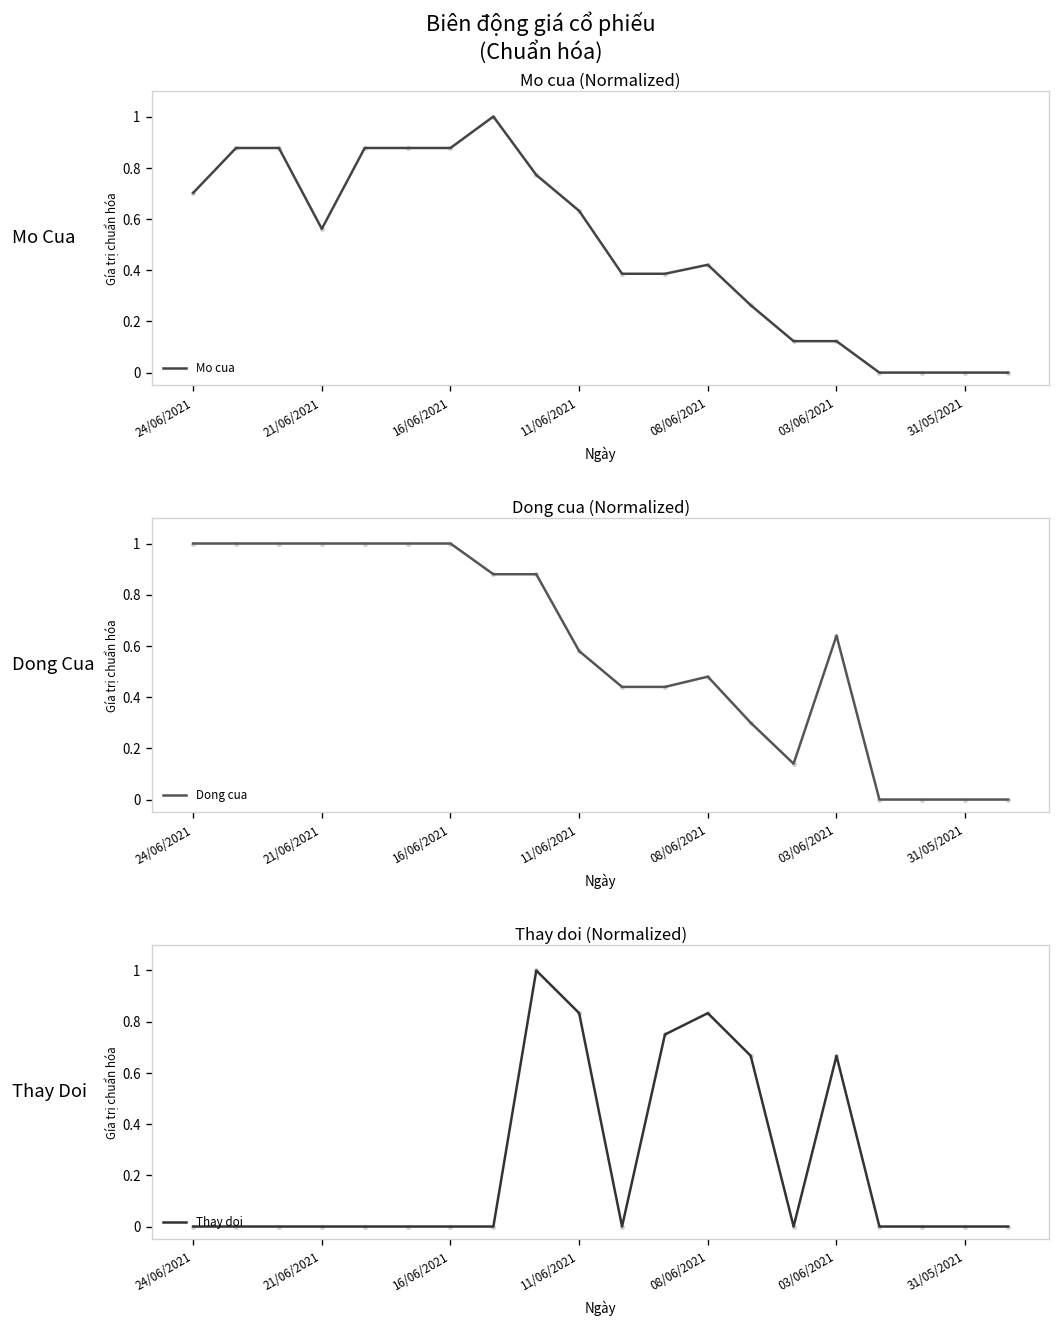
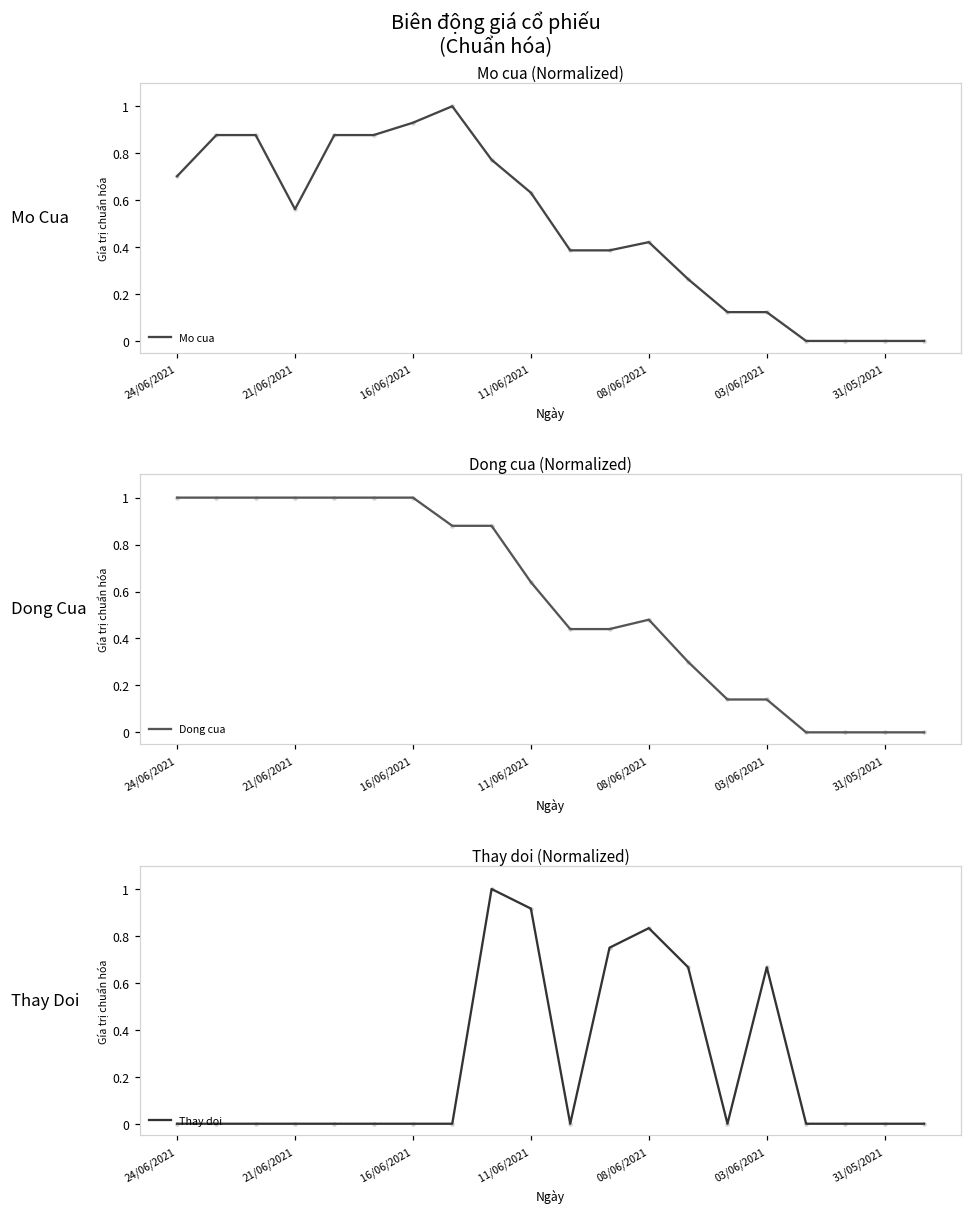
Mo cua (Normalized), 16/06/2021: 0.88 -> 0.93
Dong cua (Normalized), 11/06/2021: 0.58 -> 0.64
Dong cua (Normalized), 03/06/2021: 0.64 -> 0.14
Thay doi (Normalized), 11/06/2021: 0.83 -> 0.92
